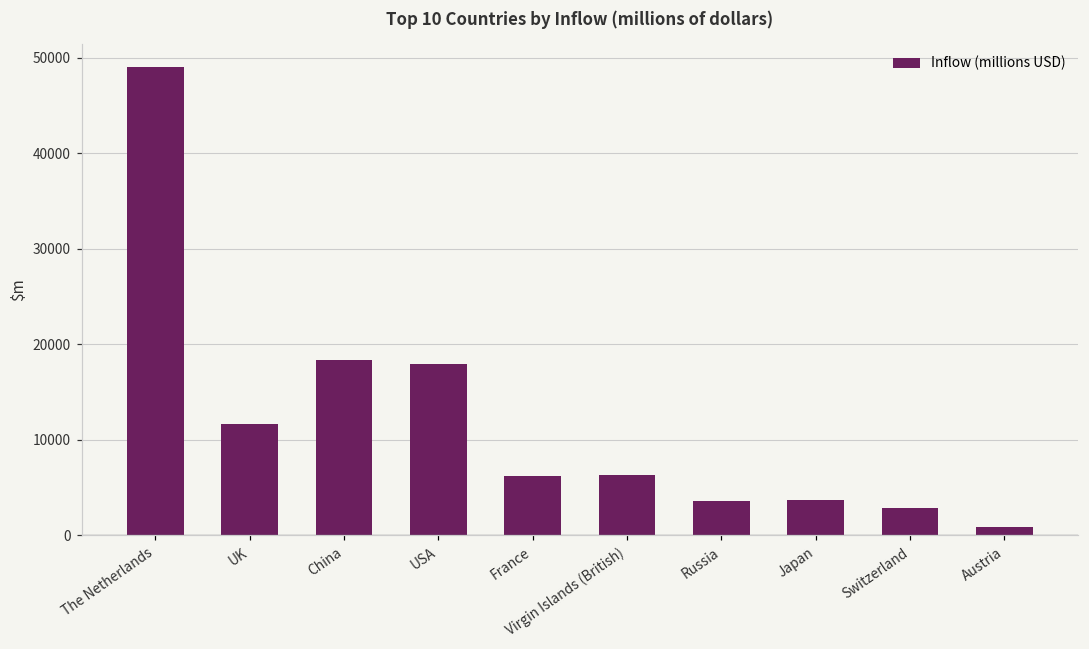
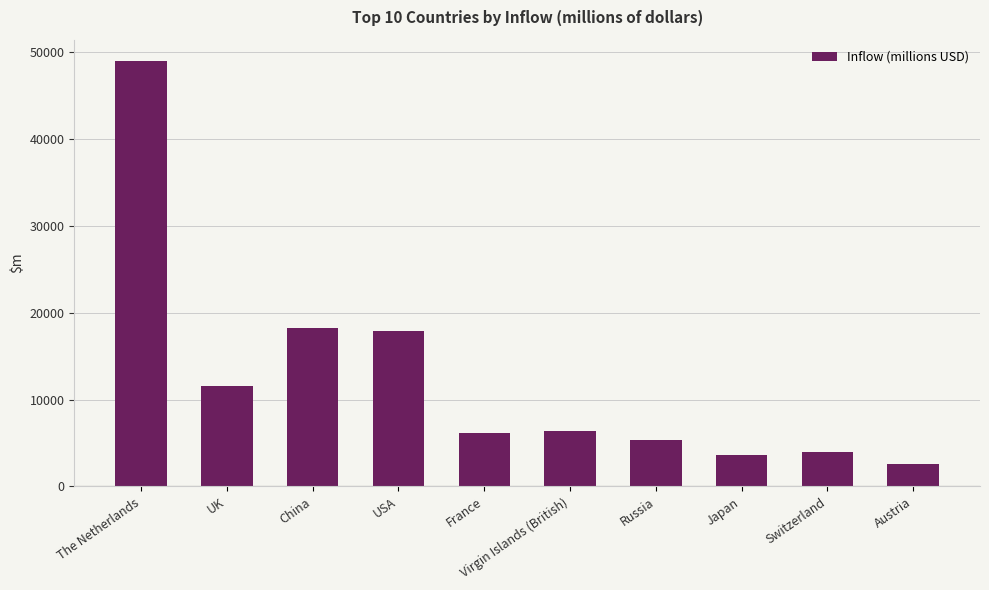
Russia: 4000 -> 5000
Switzerland: 3000 -> 4000
Austria: 1000 -> 3000
